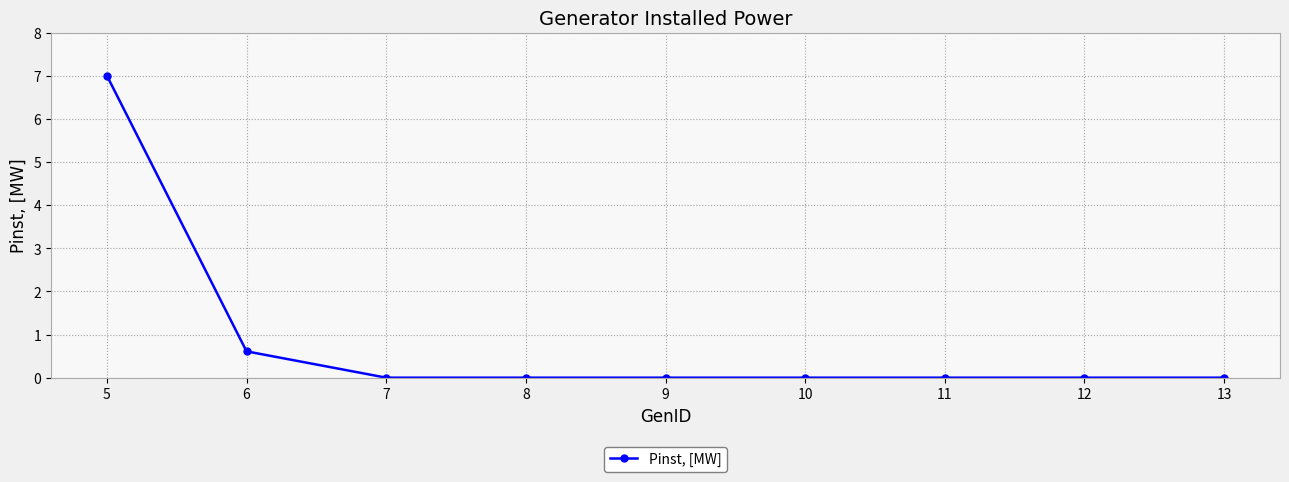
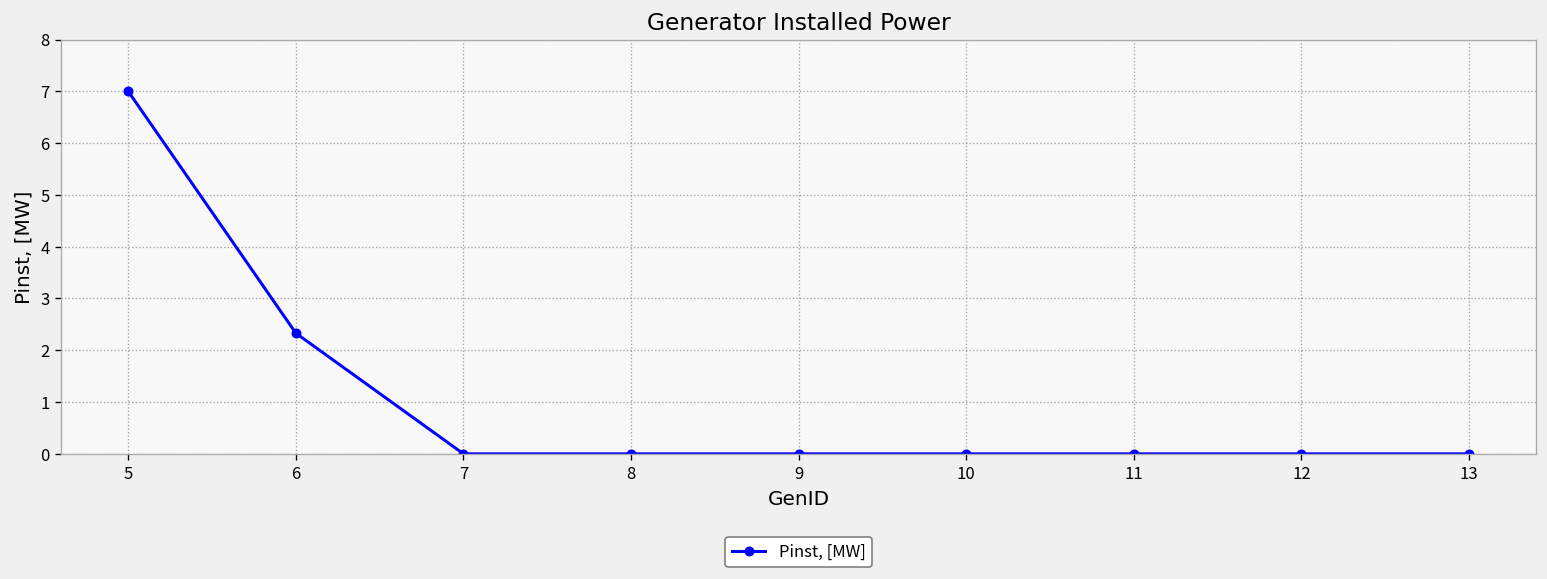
6: 0.6 -> 2.3
